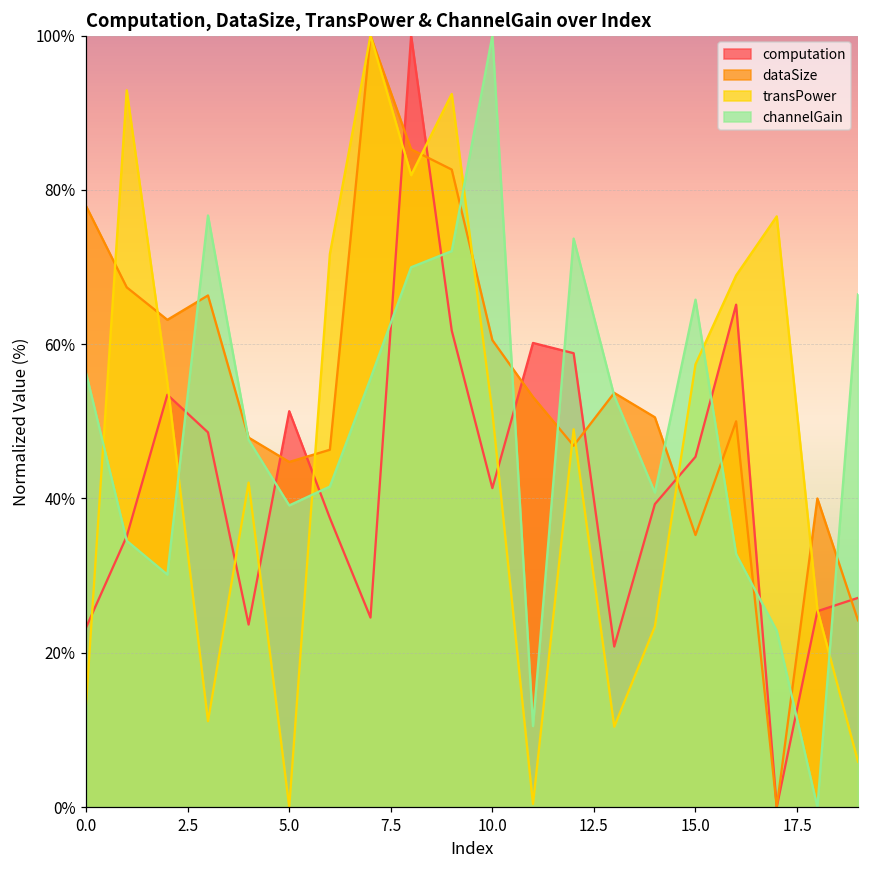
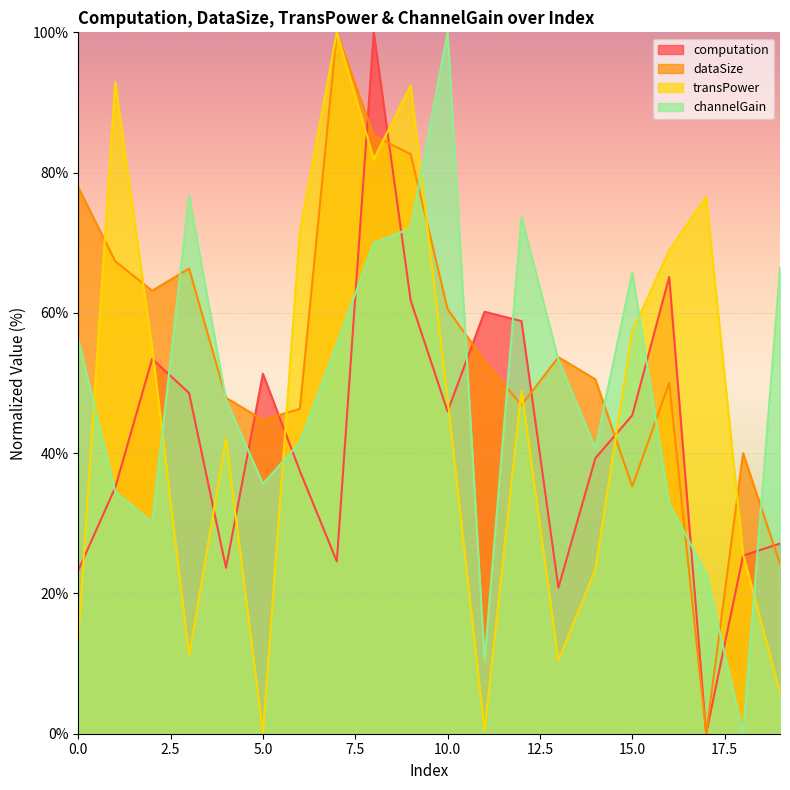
channelGain, 5.0: 39% -> 36%
computation, 10.0: 41% -> 46%
transPower, 10.0: 51% -> 48%
